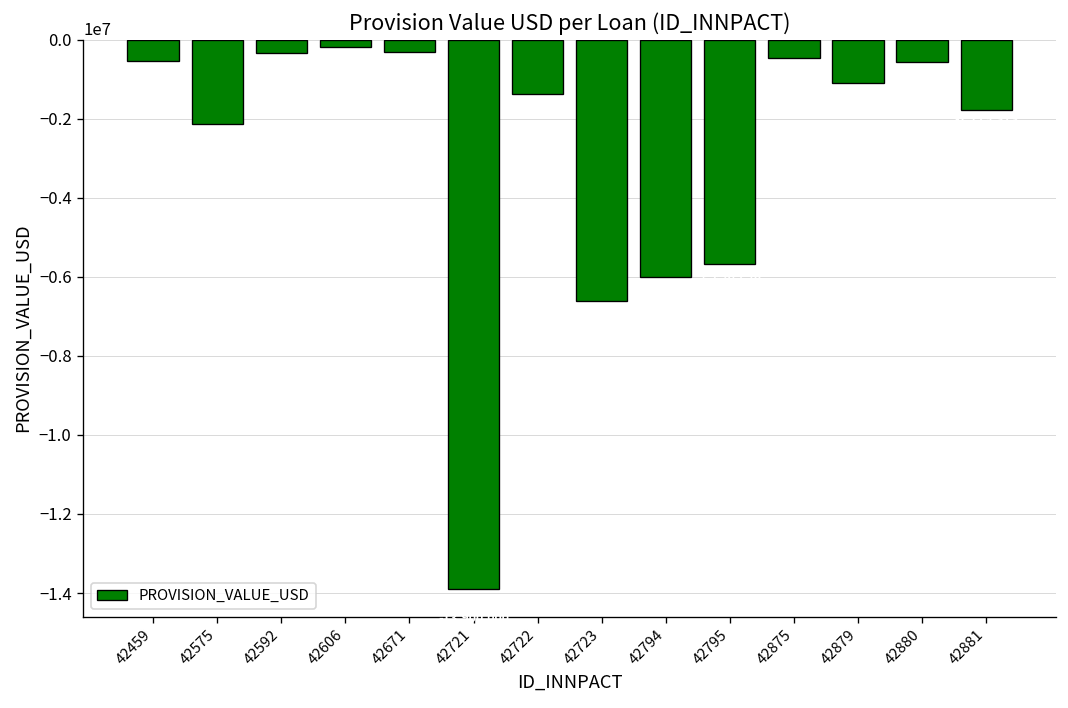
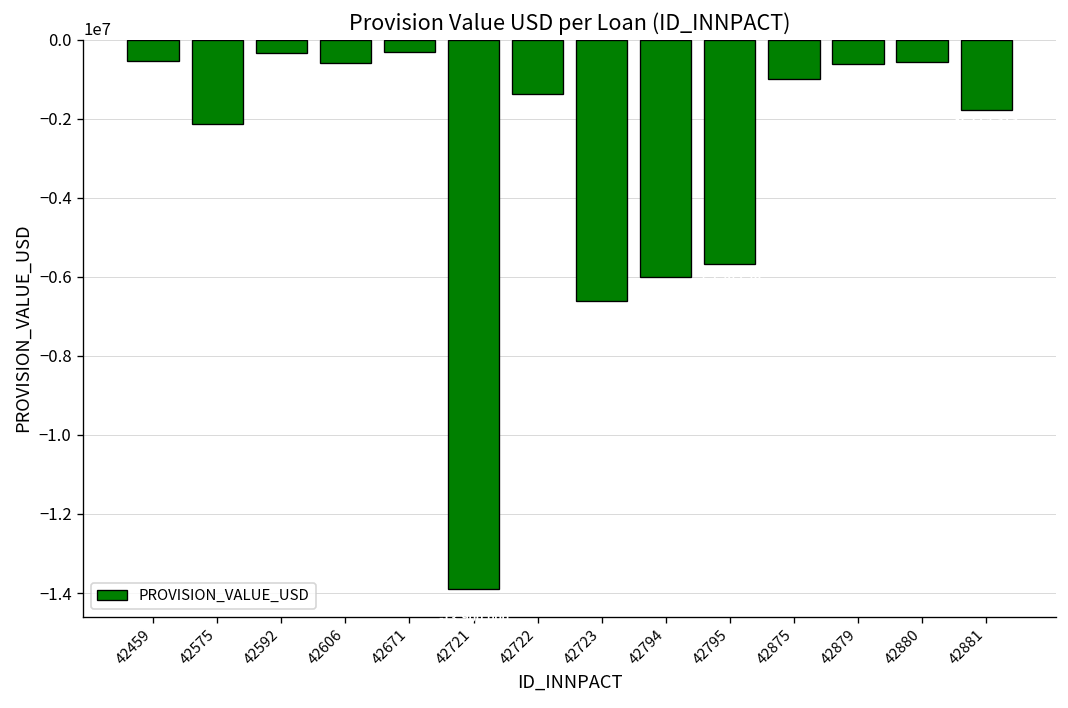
42606: -200000 -> -600000
42875: -500000 -> -1000000
42879: -1100000 -> -600000
